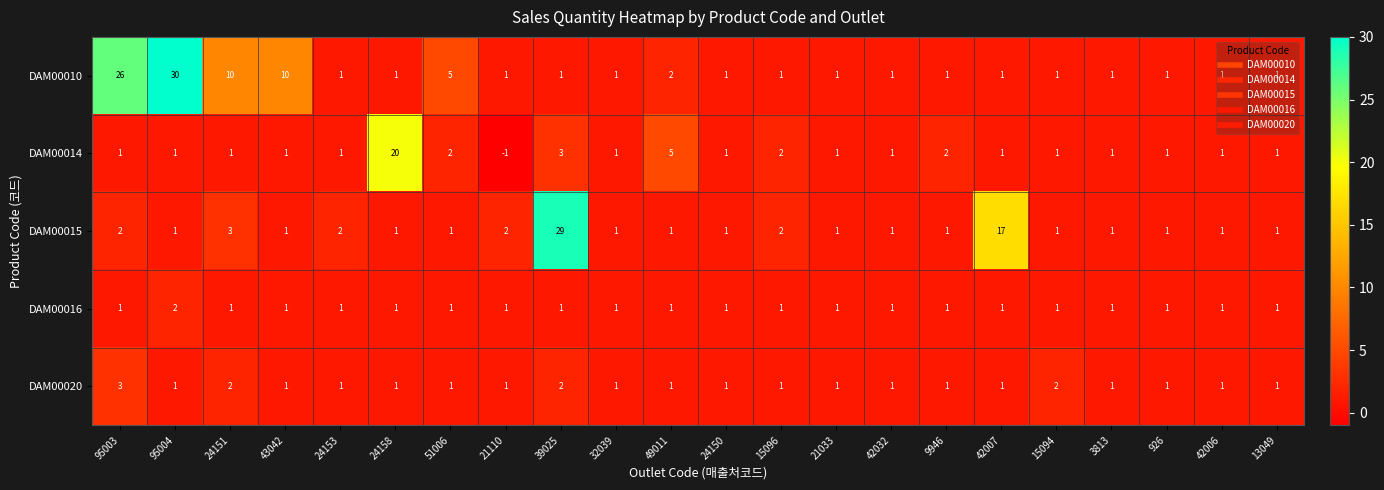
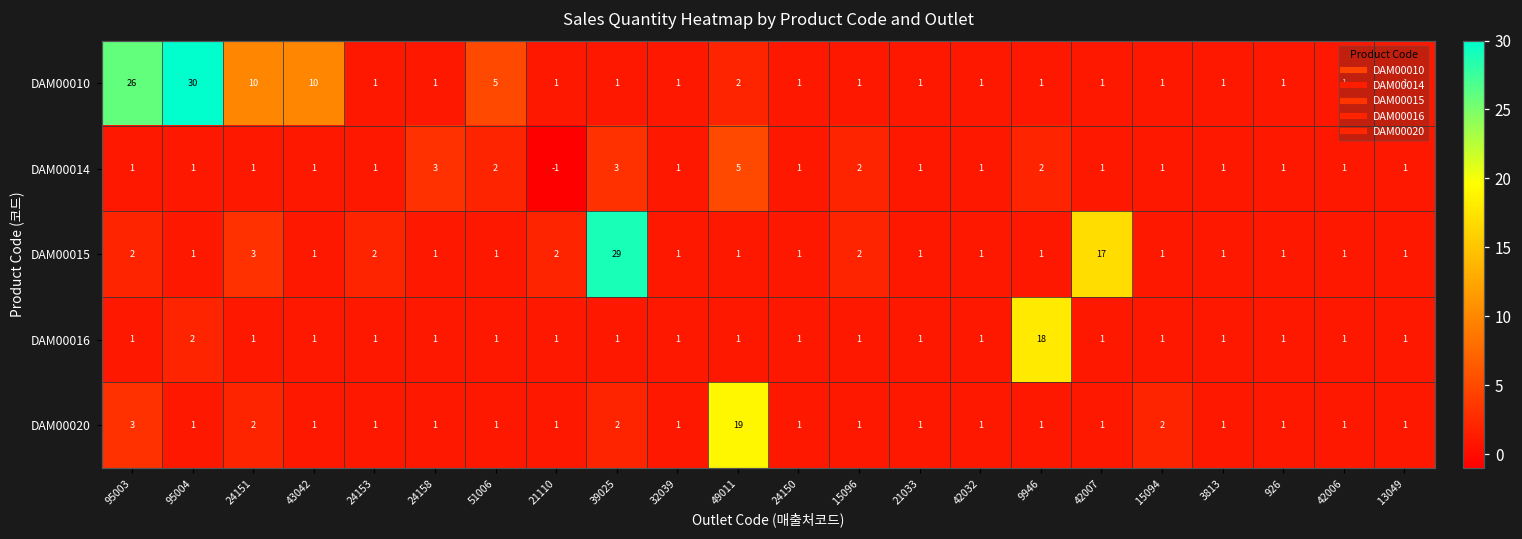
DAM00014, 24158: 20 -> 3
DAM00016, 9946: 1 -> 18
DAM00020, 49011: 1 -> 19
